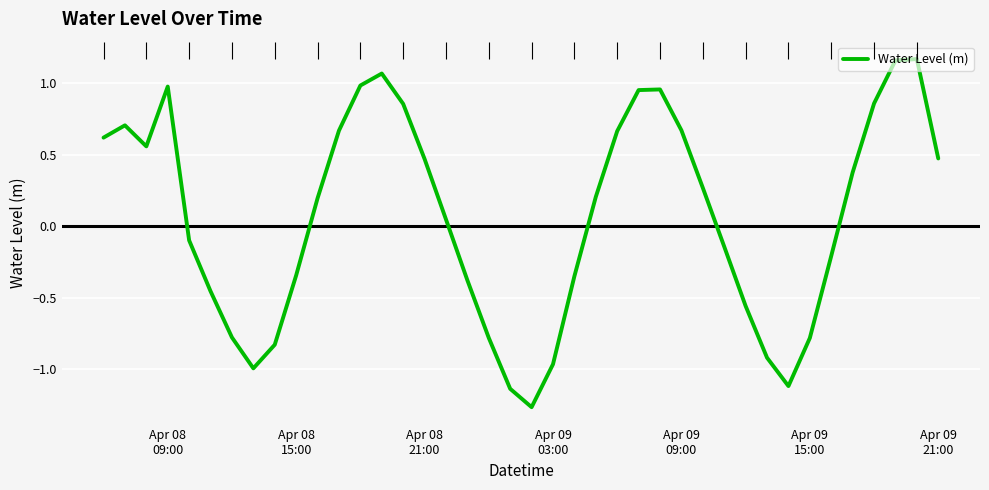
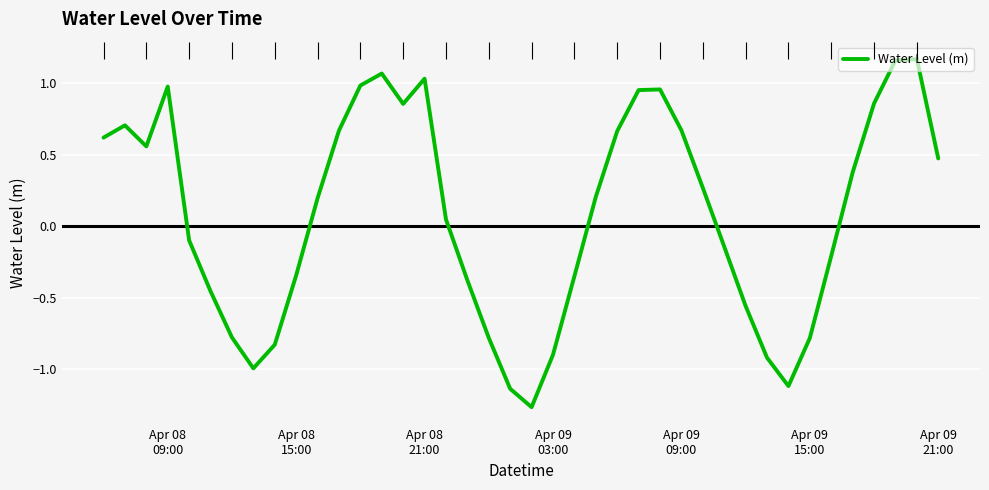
Apr 08 21:00: 0.47 -> 1.03
Apr 09 03:00: -0.96 -> -0.90
